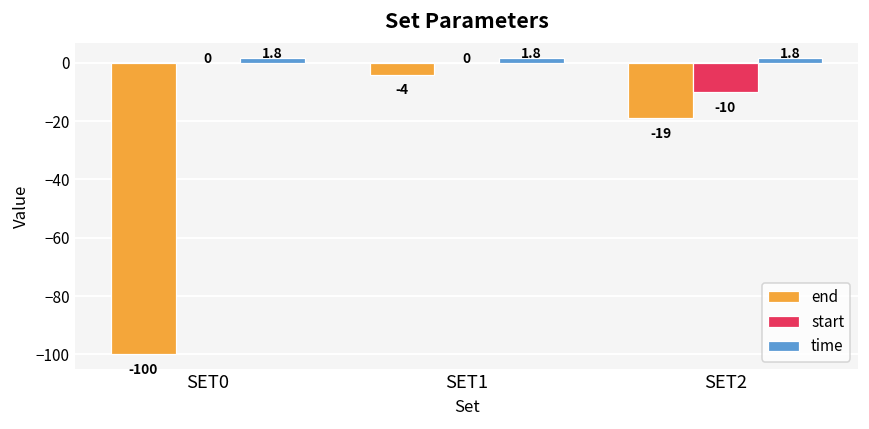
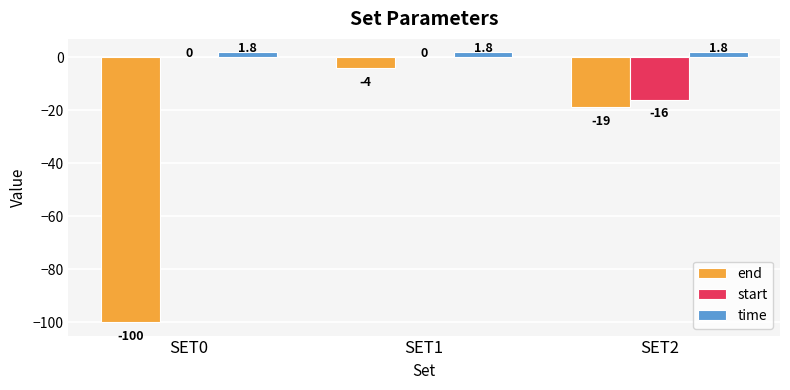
start, SET2: -10 -> -16
